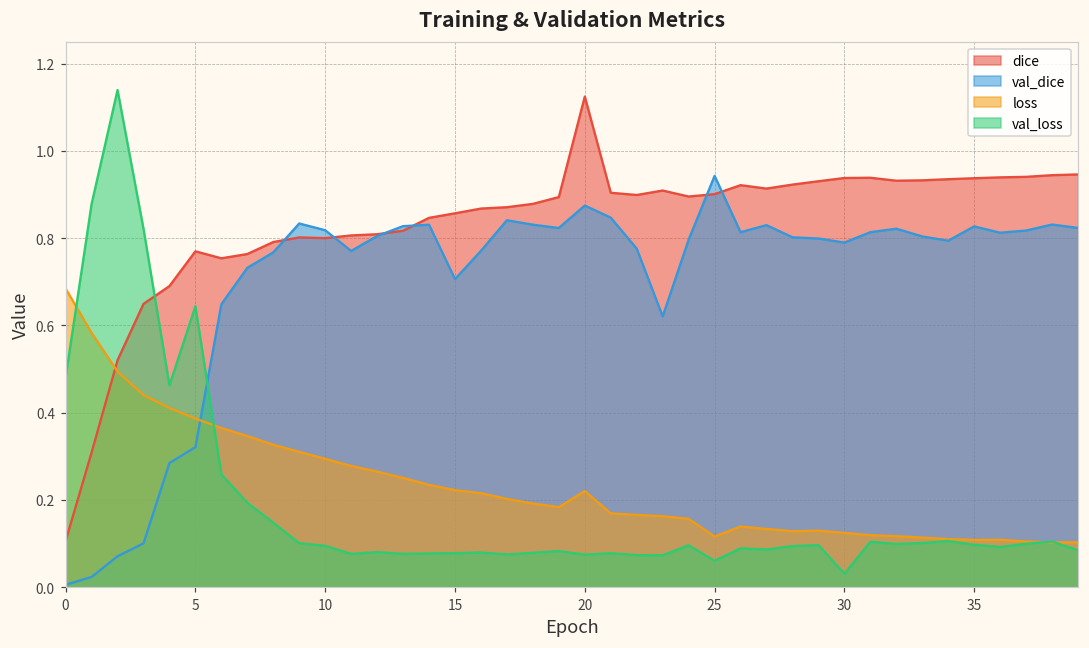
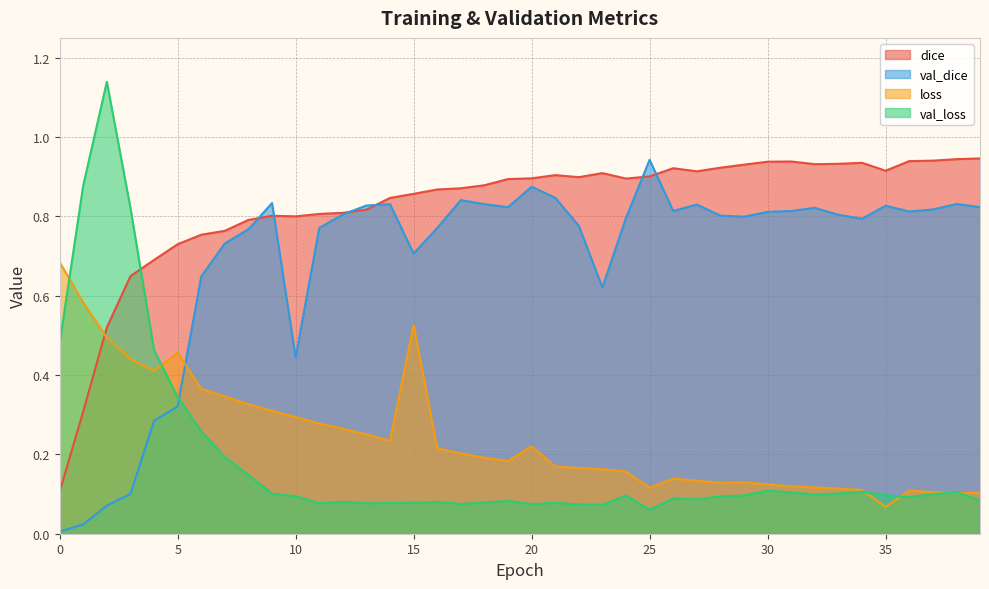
dice, 5: 0.77 -> 0.73
loss, 5: 0.39 -> 0.46
val_loss, 5: 0.64 -> 0.34
val_dice, 10: 0.82 -> 0.44
loss, 15: 0.22 -> 0.53
dice, 20: 1.12 -> 0.90
val_dice, 30: 0.79 -> 0.81
val_loss, 30: 0.03 -> 0.11
dice, 35: 0.94 -> 0.92
loss, 35: 0.11 -> 0.07
